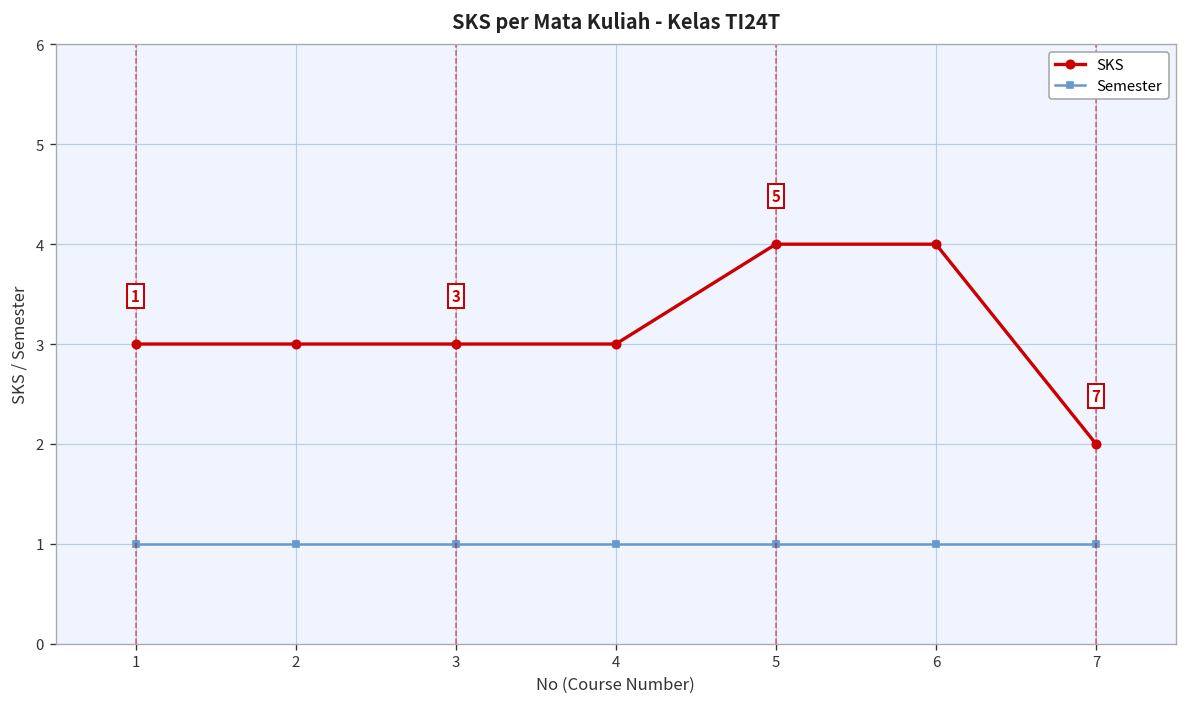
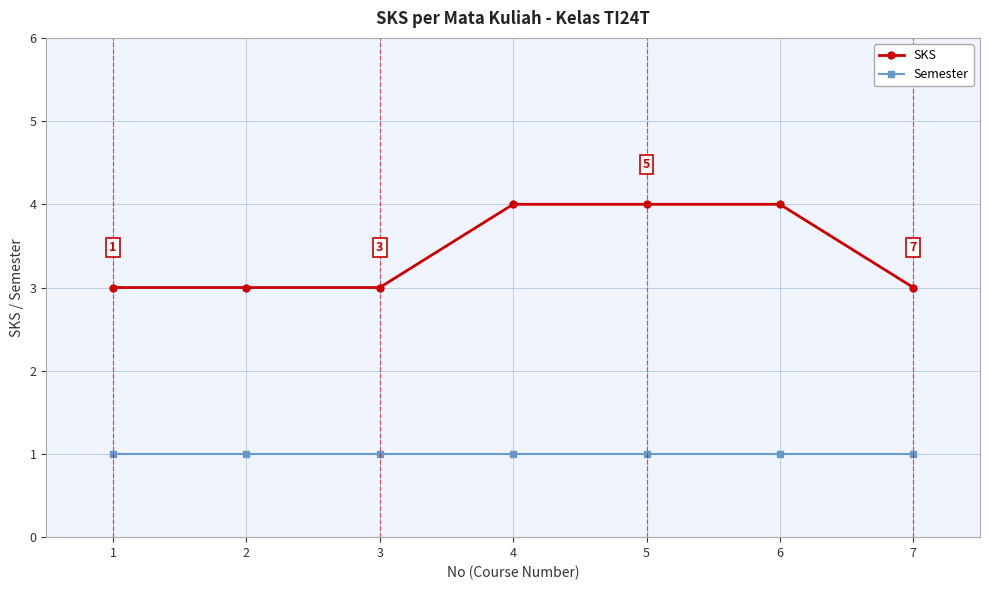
SKS, 4: 3 -> 4
SKS, 7: 2 -> 3
